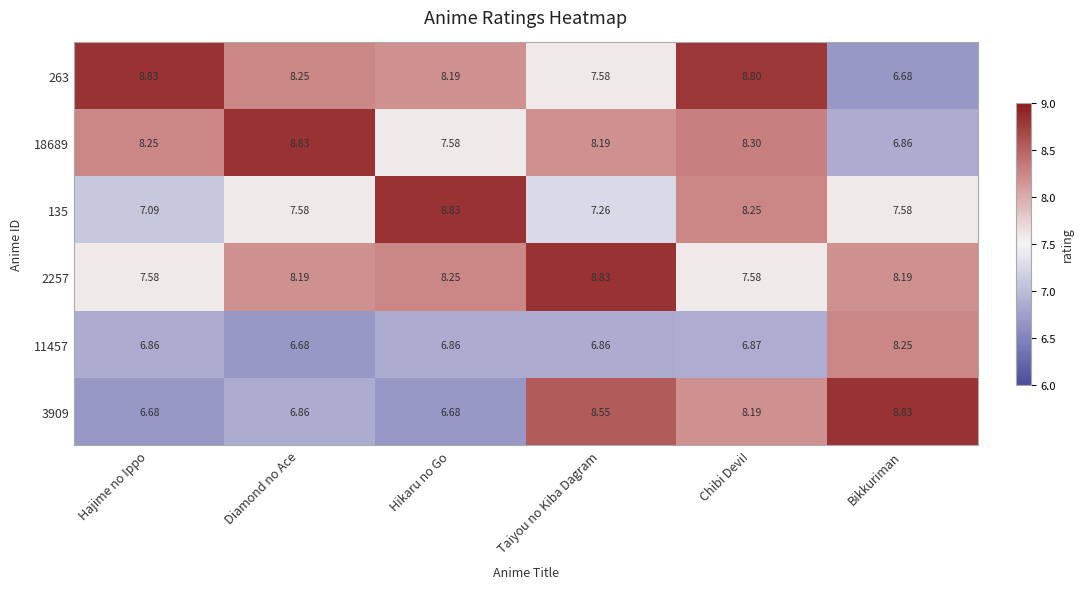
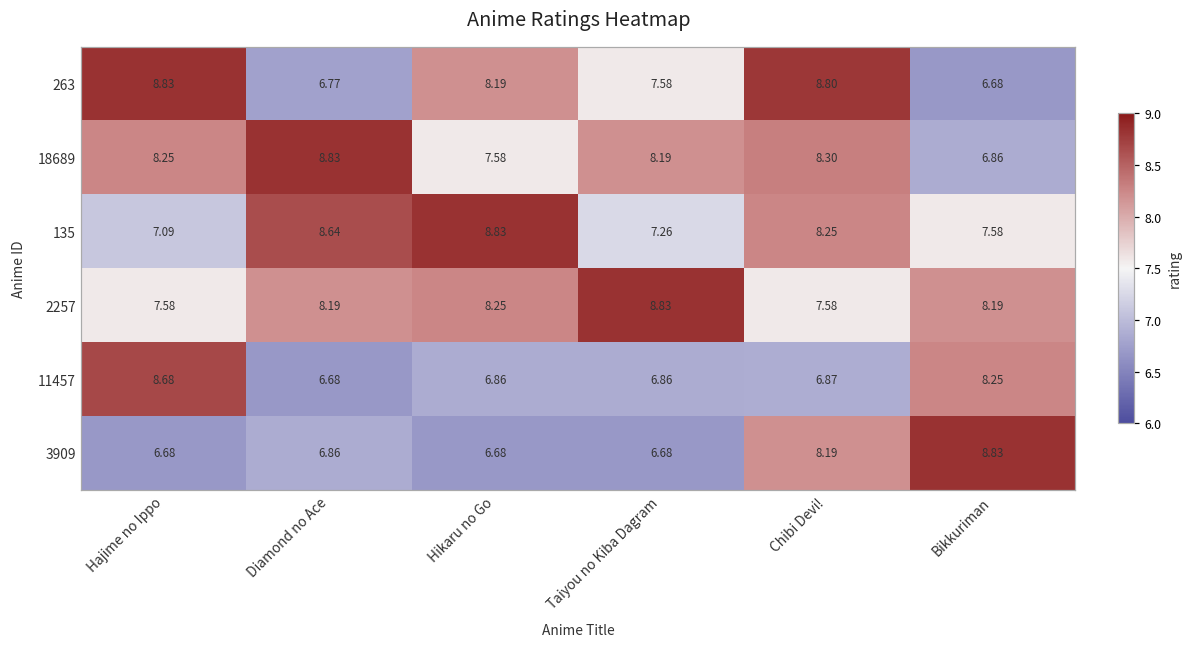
263, Diamond no Ace: 8.25 -> 6.77
135, Diamond no Ace: 7.58 -> 8.64
11457, Hajime no Ippo: 6.86 -> 8.68
3909, Taiyou no Kiba Dagram: 8.55 -> 6.68
